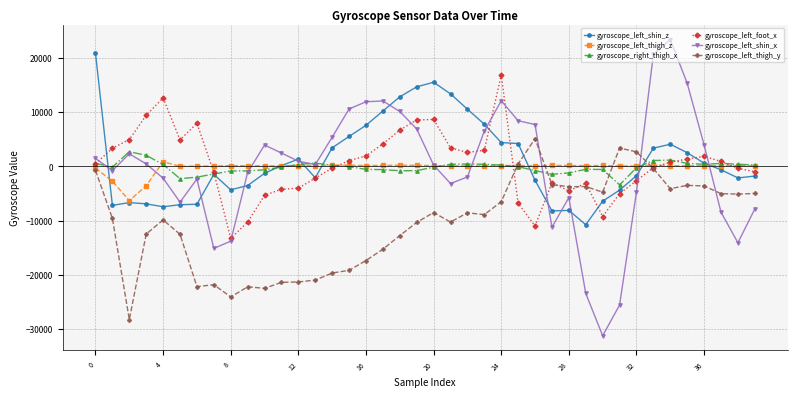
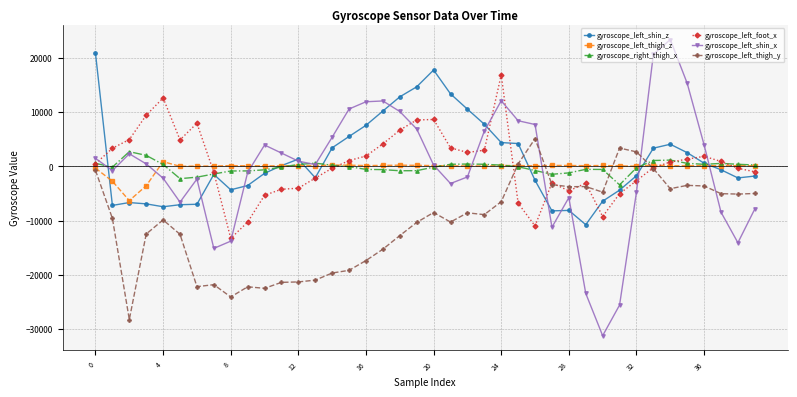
gyroscope_left_shin_z, 20: 15000 -> 18000
